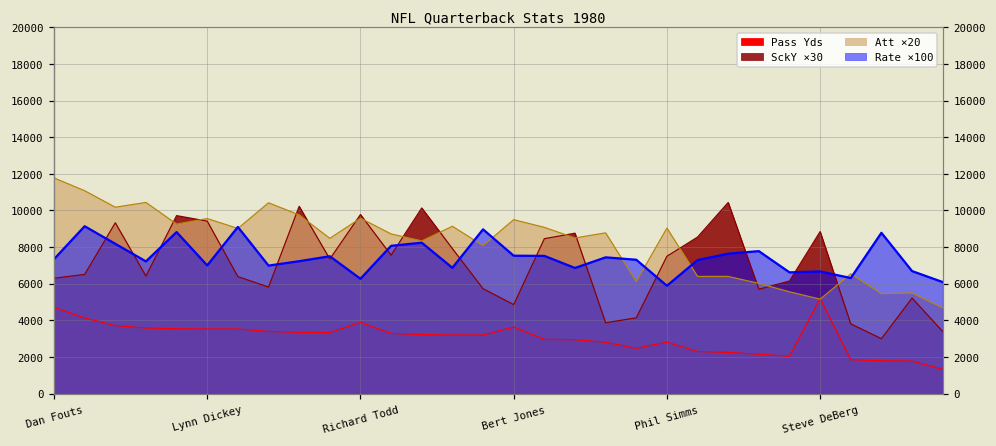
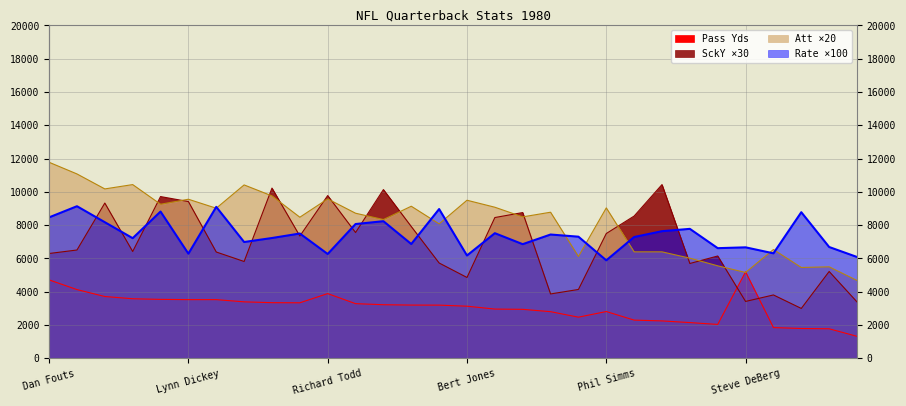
Rate ×100, Dan Fouts: 7300 -> 8500
Rate ×100, Lynn Dickey: 7000 -> 6300
Pass Yds, Bert Jones: 3600 -> 3100
Rate ×100, Bert Jones: 7500 -> 6200
SckY ×30, Steve DeBerg: 8900 -> 3400
